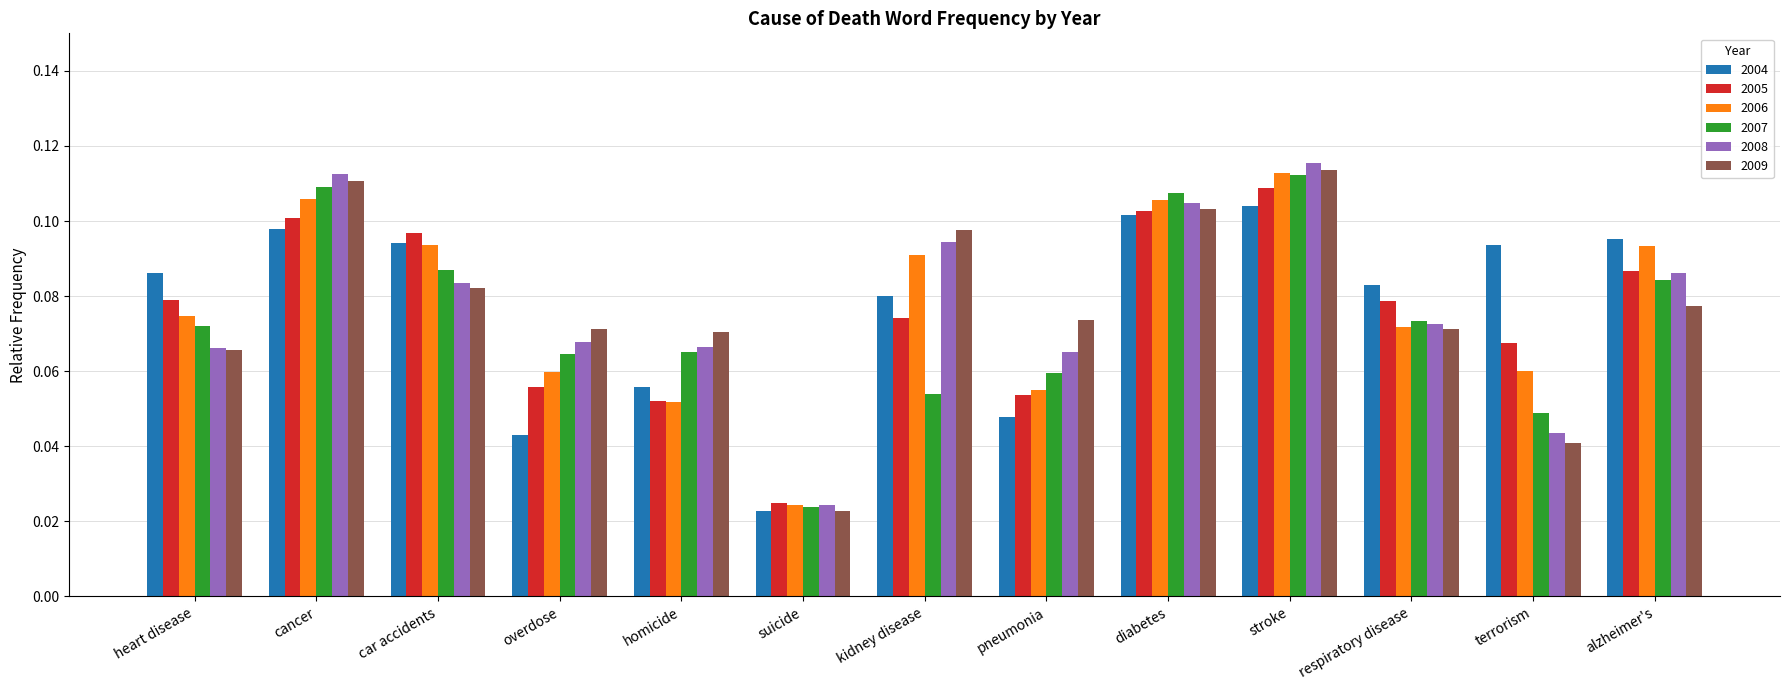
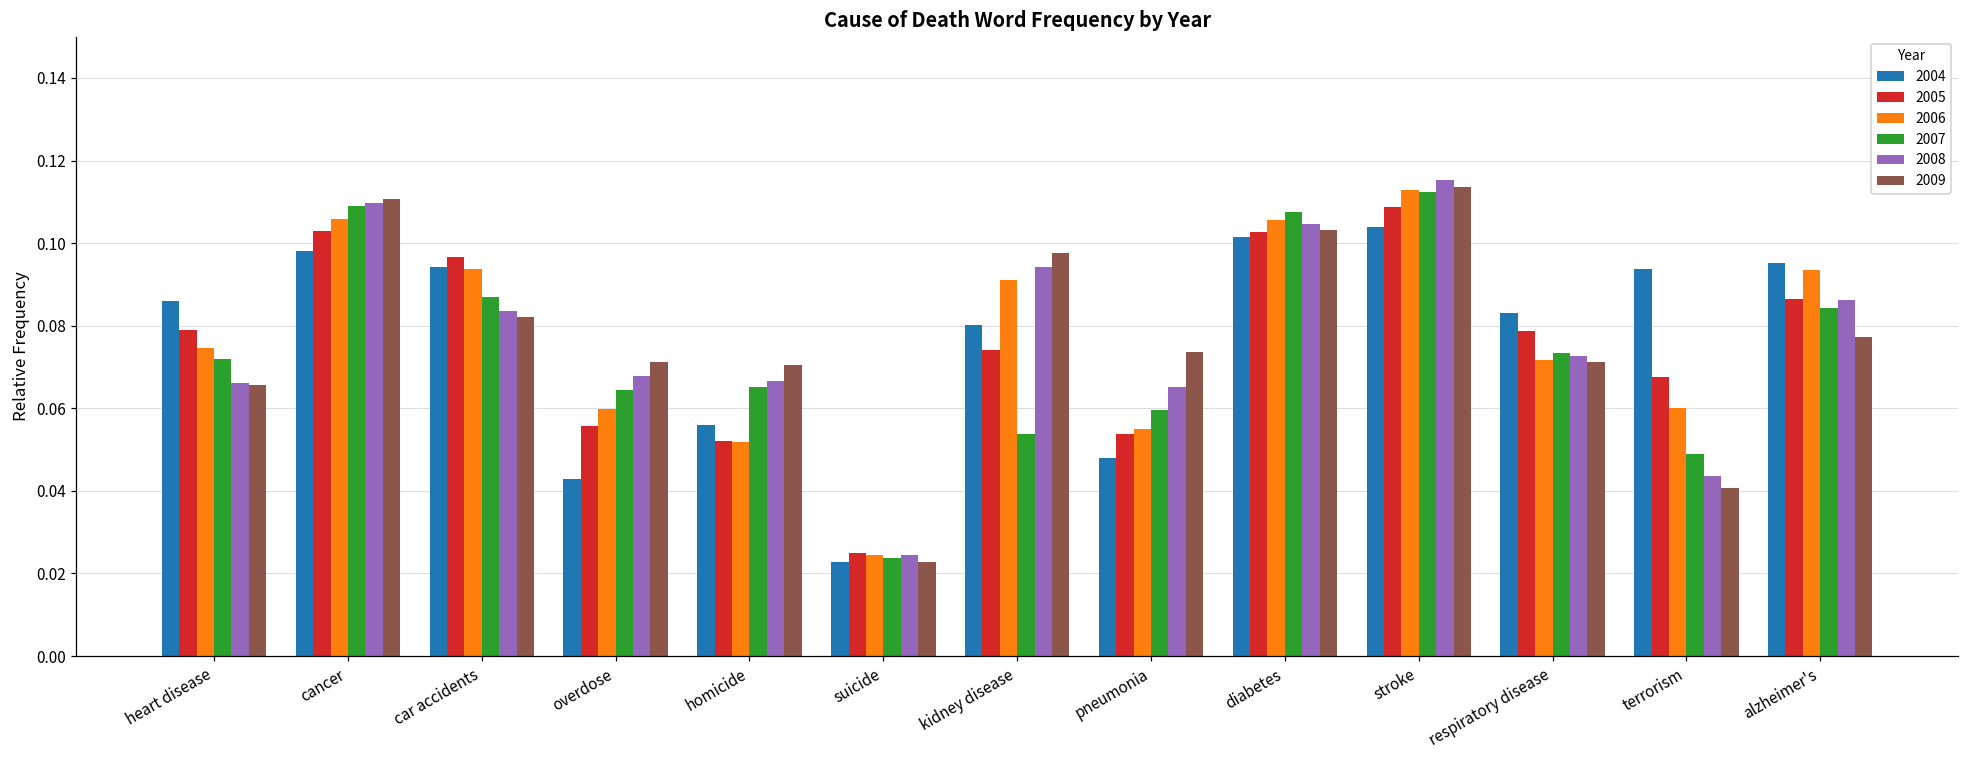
2005, cancer: 0.101 -> 0.103
2008, cancer: 0.113 -> 0.110
